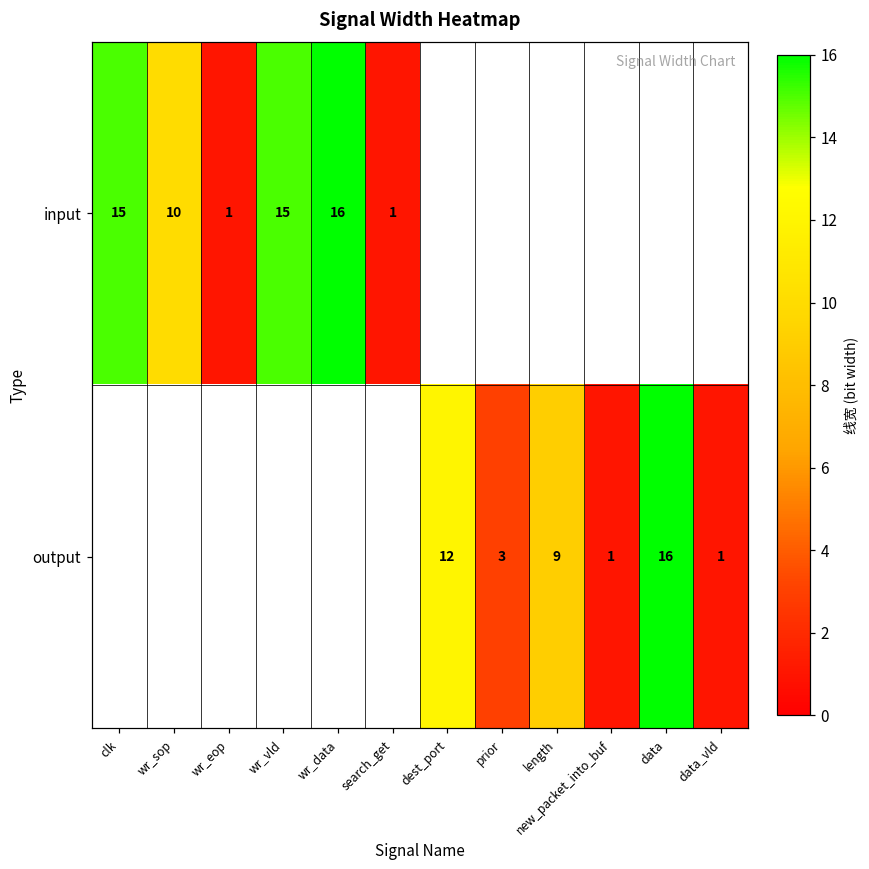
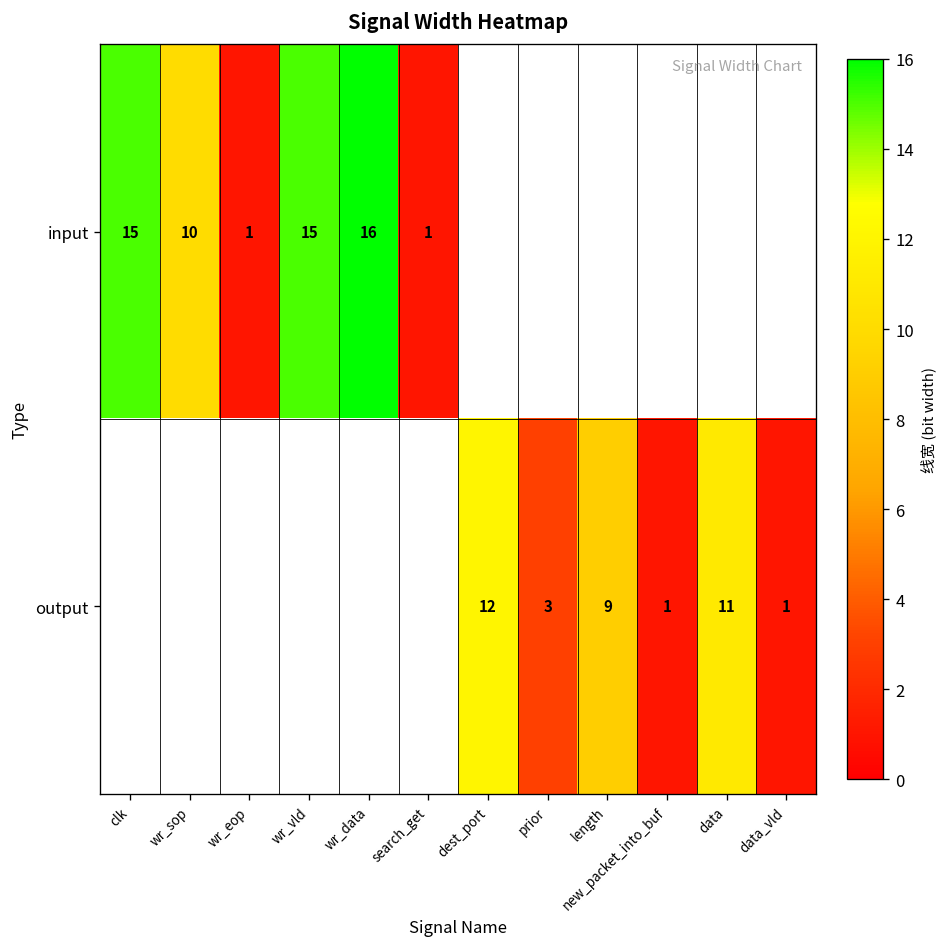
output, data: 16 -> 11
